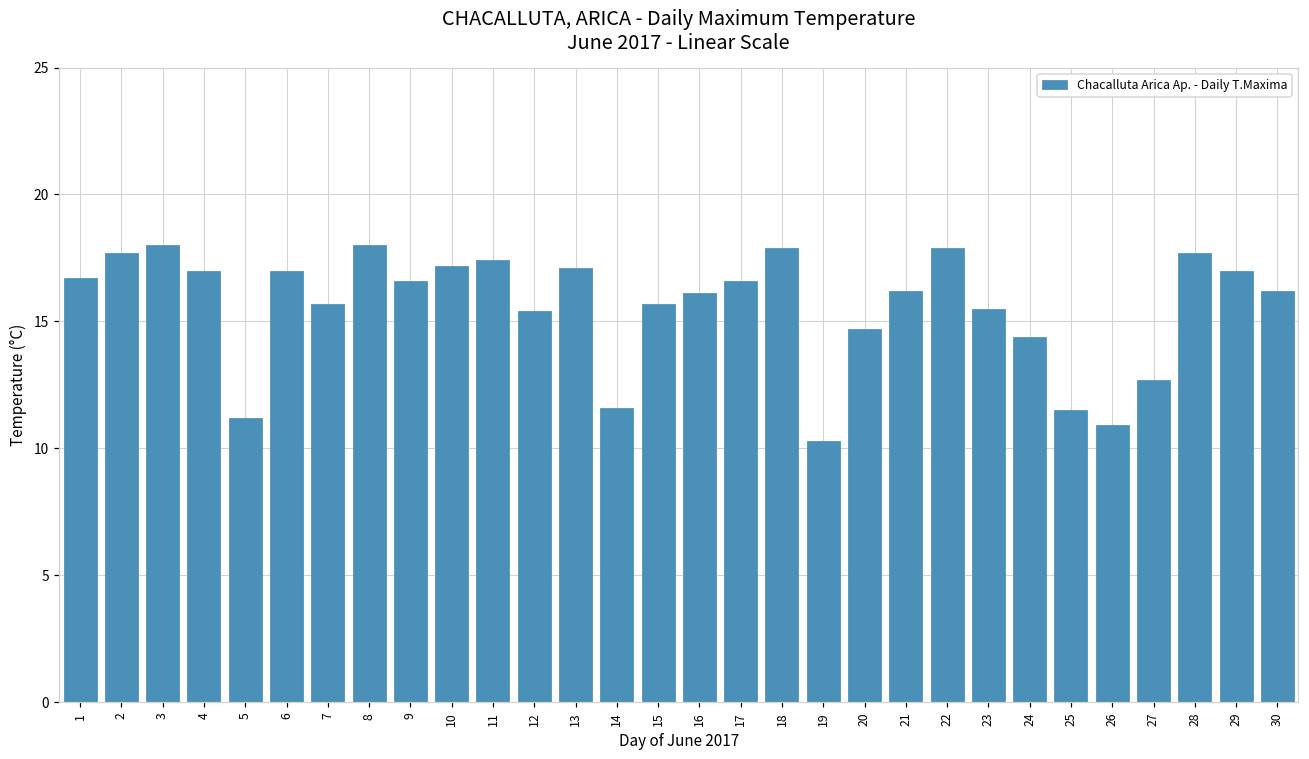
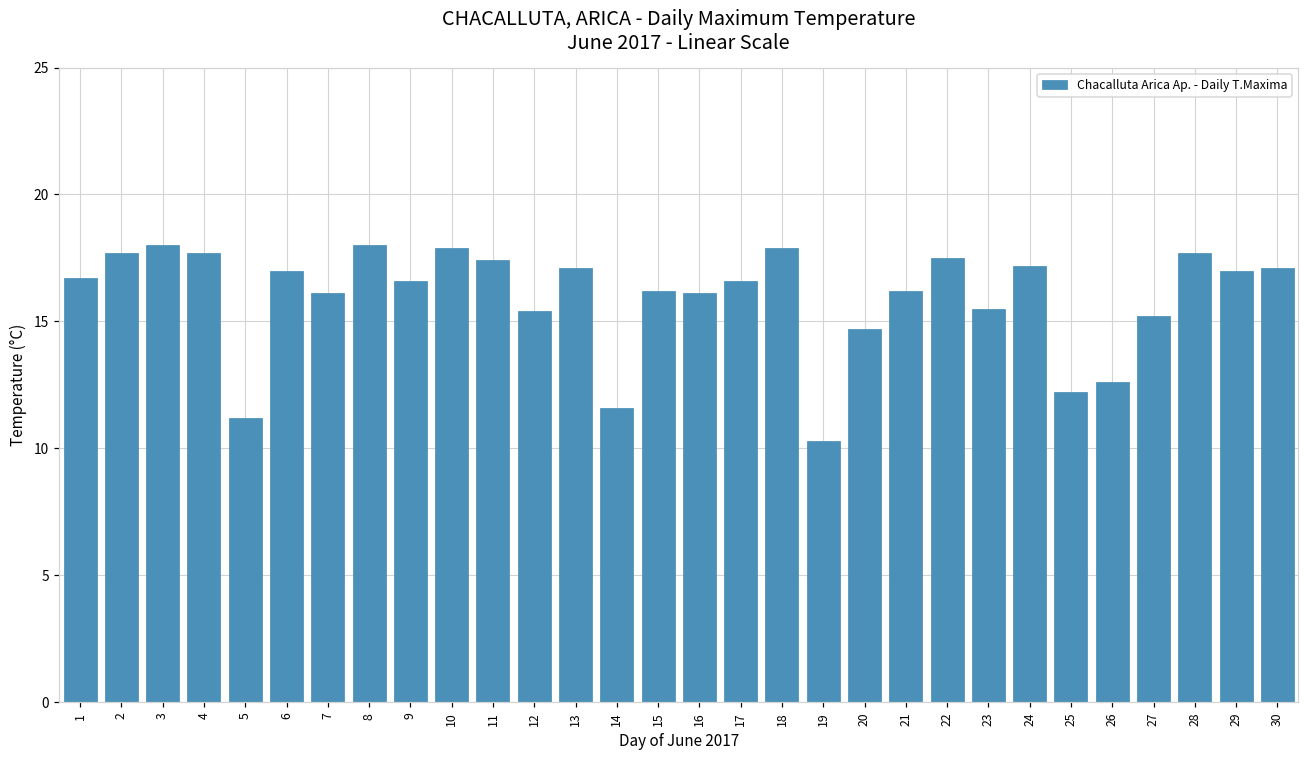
4: 17.0 -> 17.7
7: 15.7 -> 16.1
10: 17.2 -> 17.9
15: 15.7 -> 16.2
22: 17.9 -> 17.5
24: 14.4 -> 17.2
25: 11.5 -> 12.2
26: 10.9 -> 12.6
27: 12.7 -> 15.2
30: 16.2 -> 17.1
